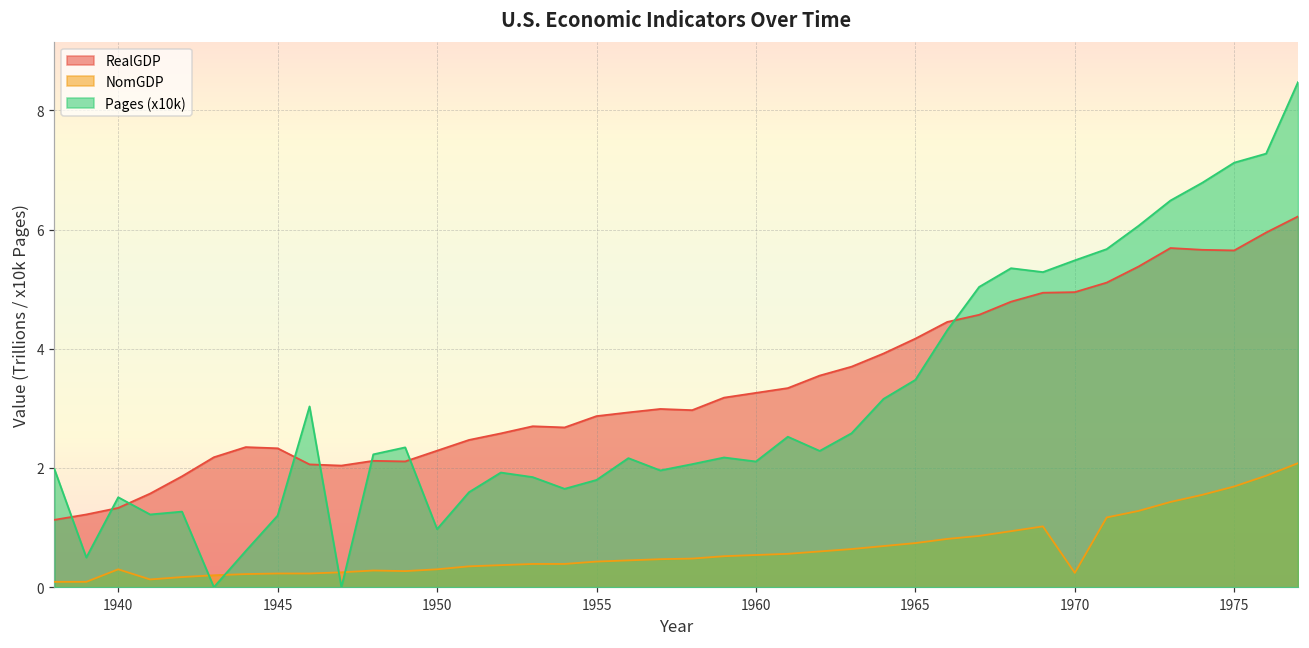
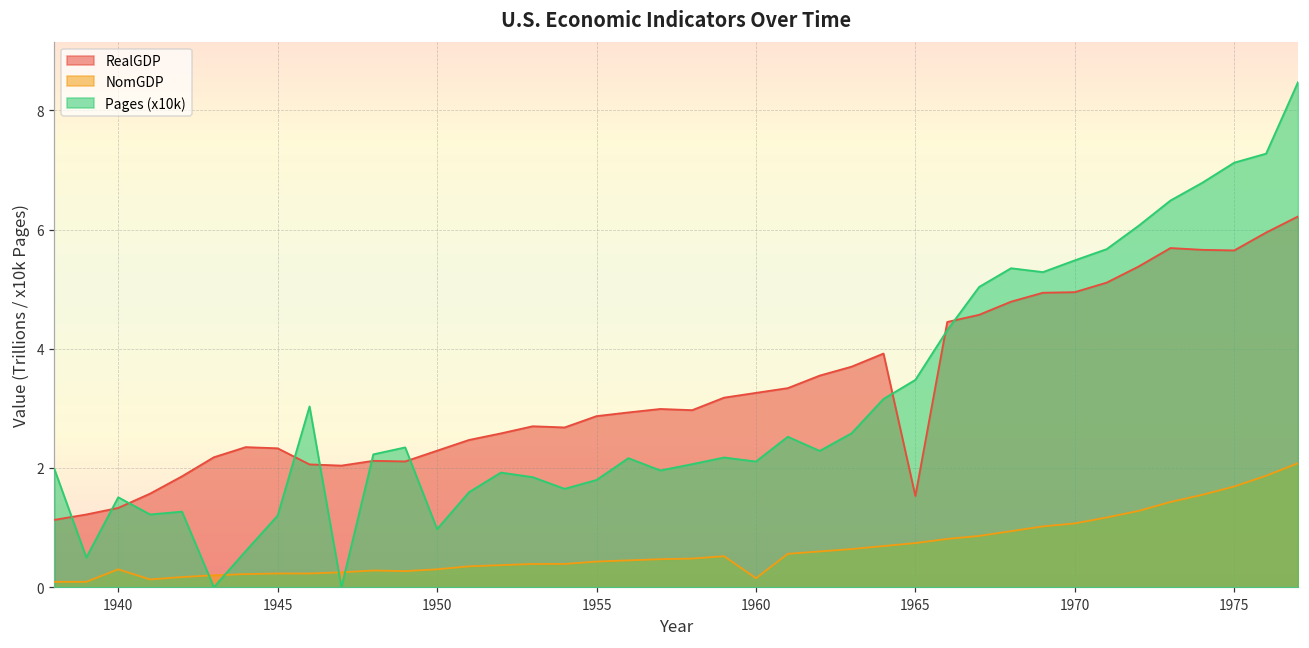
NomGDP, 1960: 0.5 -> 0.2
RealGDP, 1965: 4.2 -> 1.5
NomGDP, 1970: 0.2 -> 1.1
